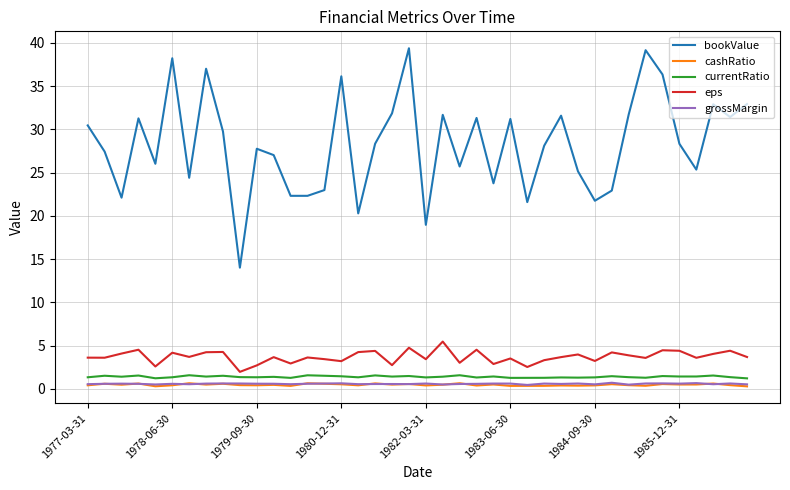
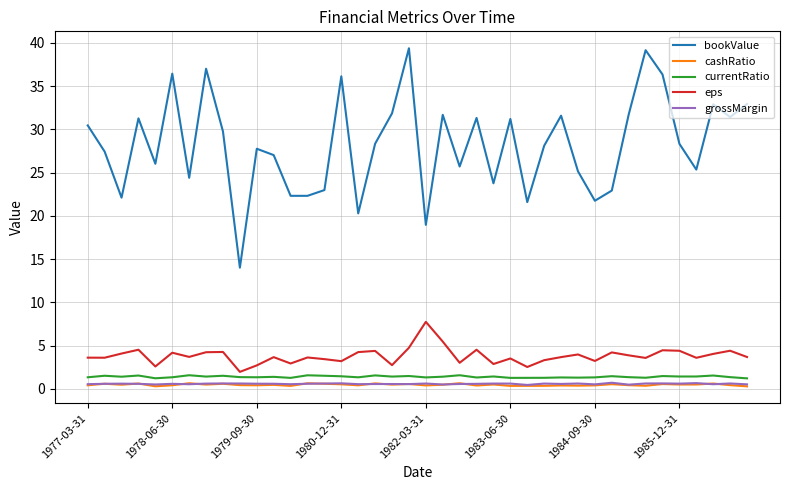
bookValue, 1978-06-30: 38 -> 36
eps, 1982-03-31: 3 -> 8
